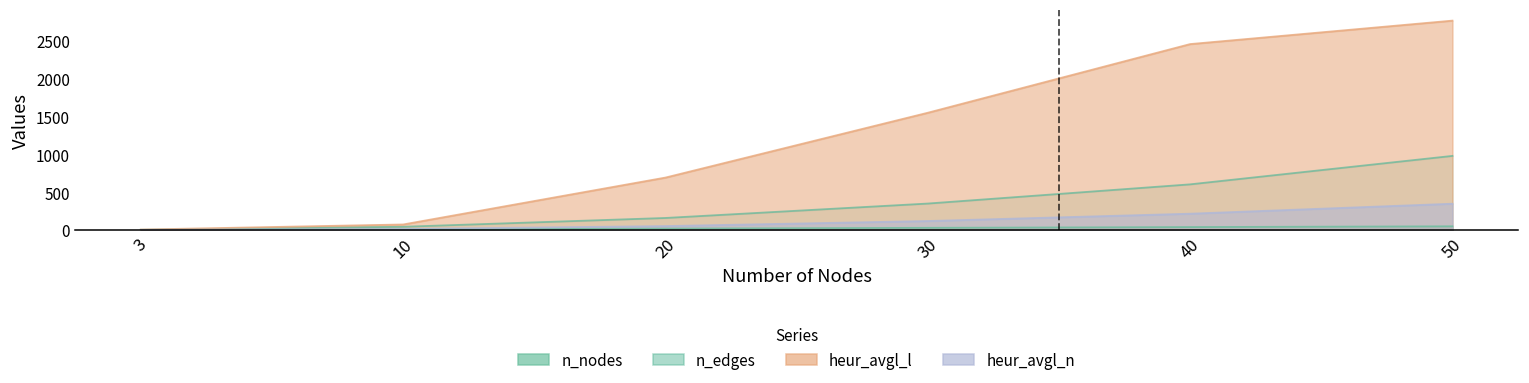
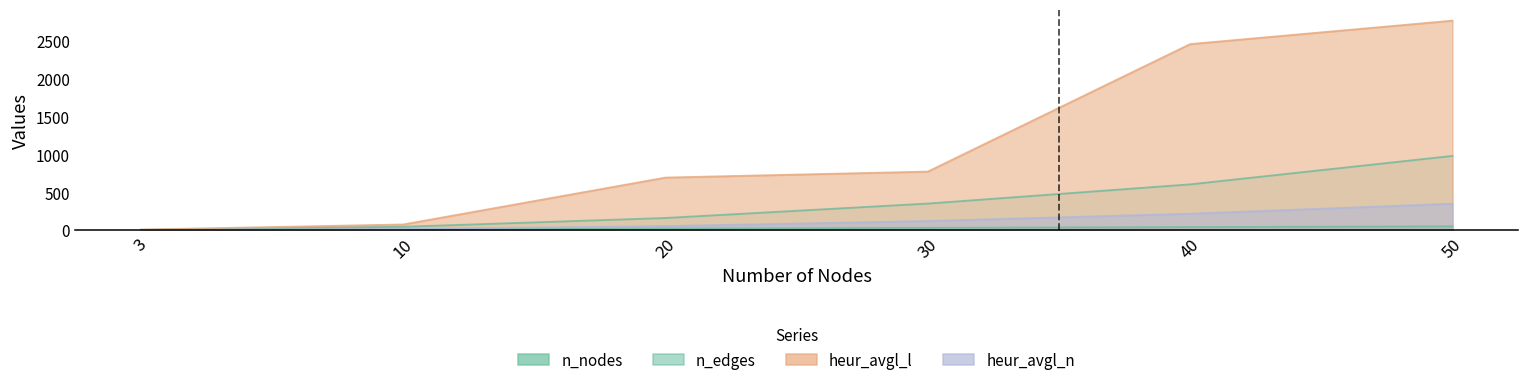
heur_avgl_l, 30: 1500 -> 800
